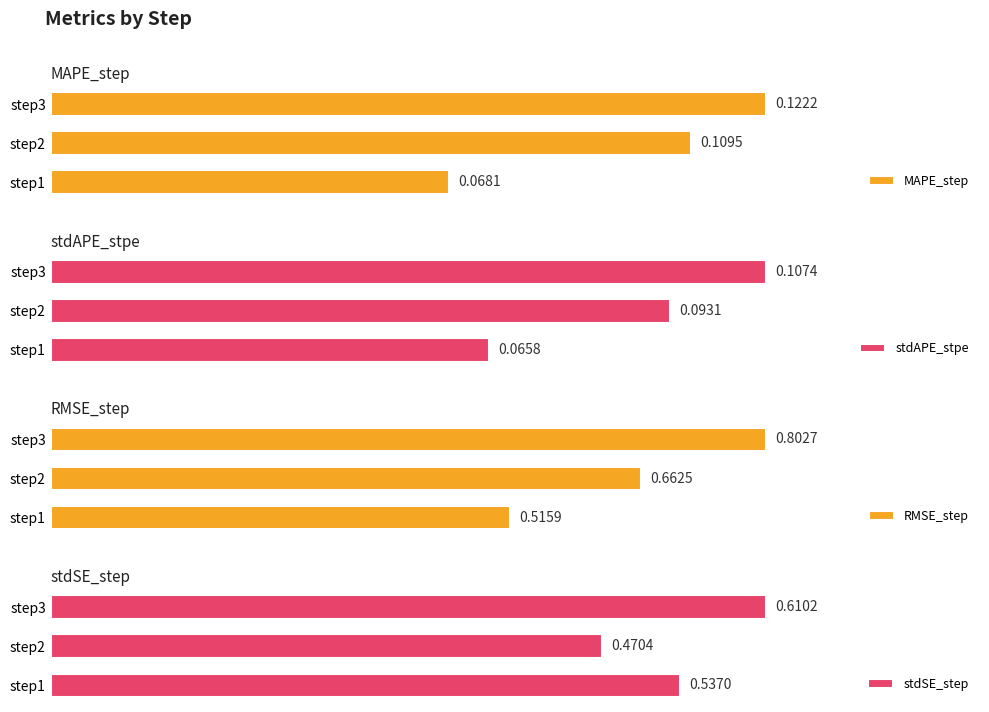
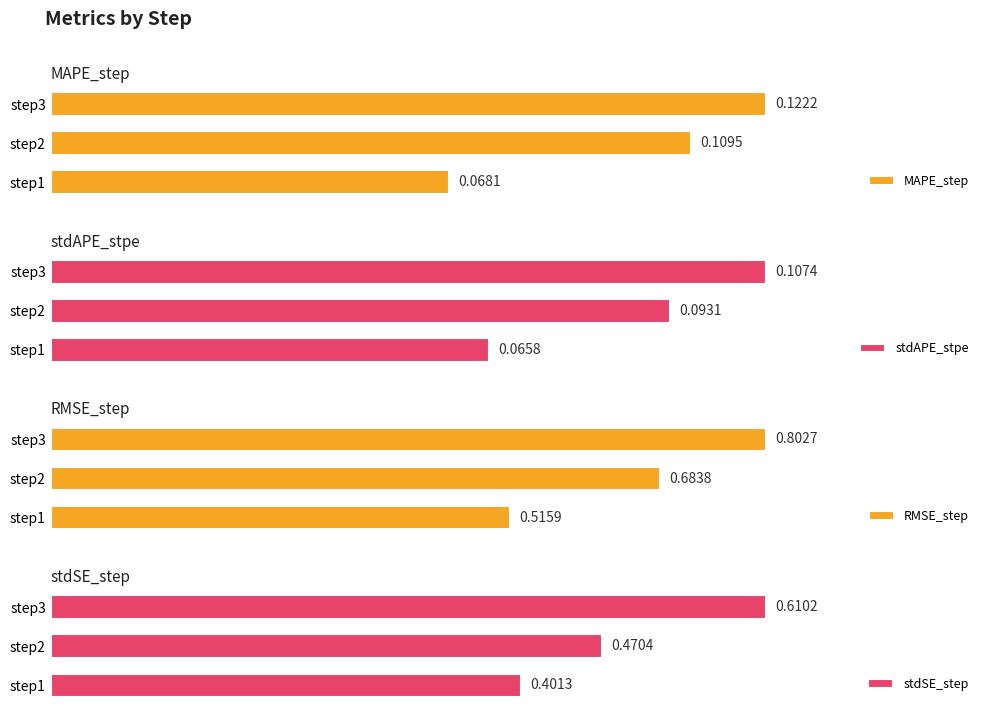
RMSE_step, step2: 0.6625 -> 0.6838
stdSE_step, step1: 0.5370 -> 0.4013
